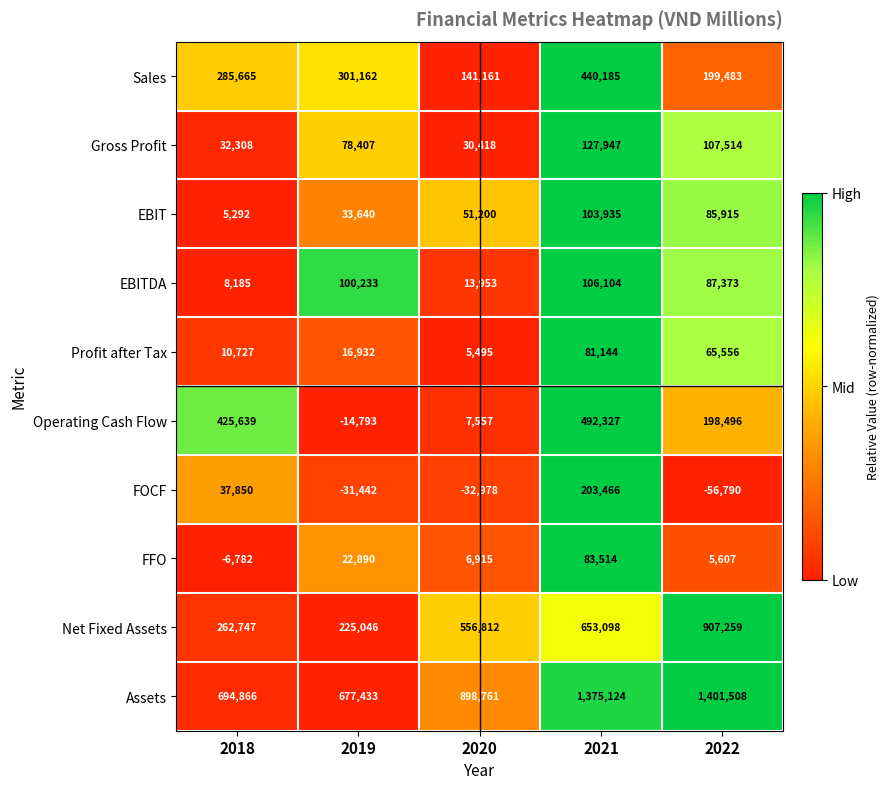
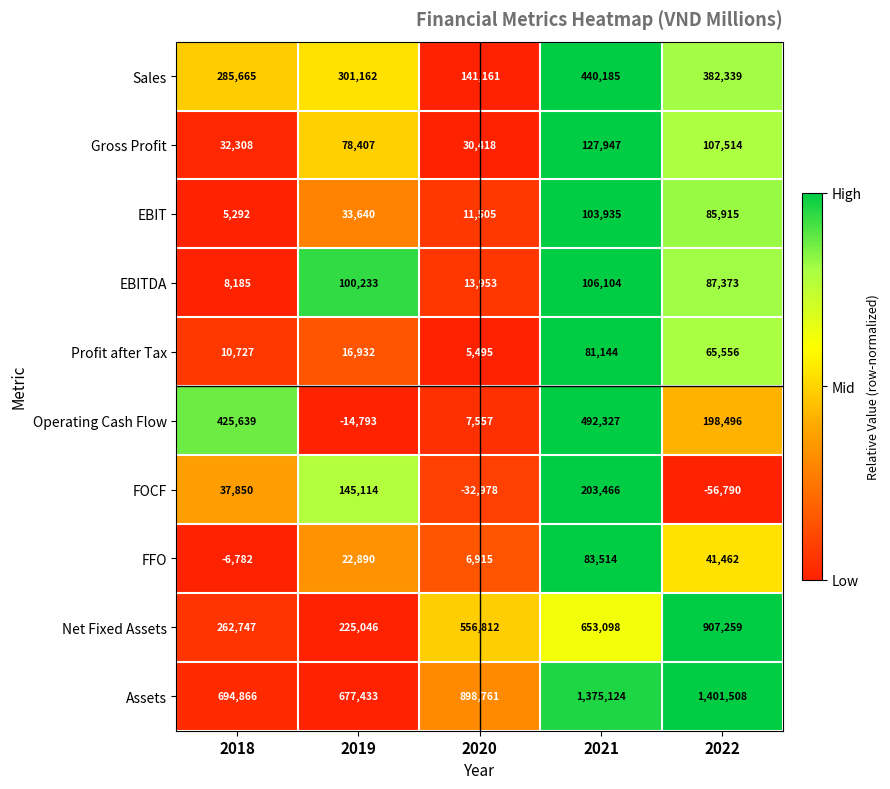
Sales, 2022: 199,483 -> 382,339
EBIT, 2020: 51,200 -> 11,505
FOCF, 2019: -31,442 -> 145,114
FFO, 2022: 5,607 -> 41,462
